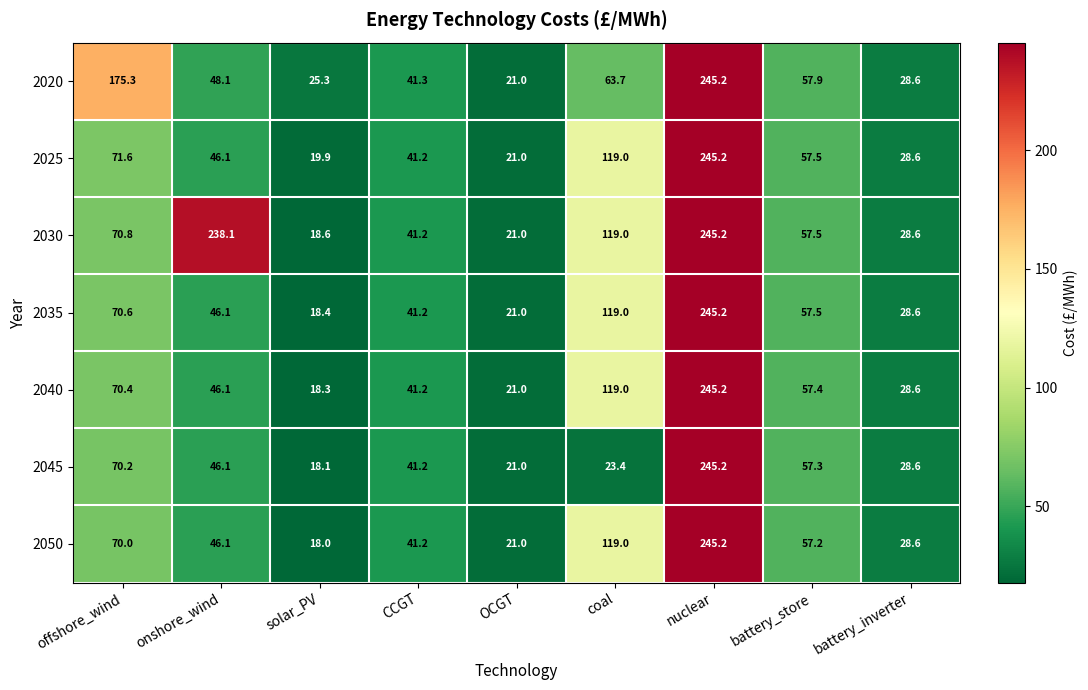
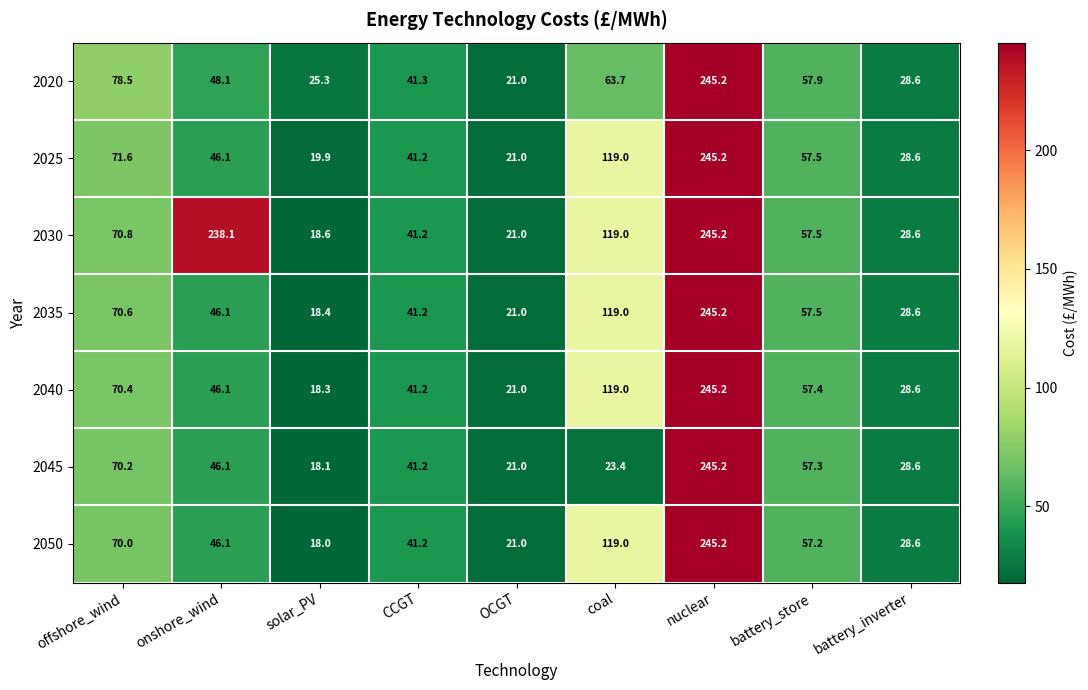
2020, offshore_wind: 175.3 -> 78.5
